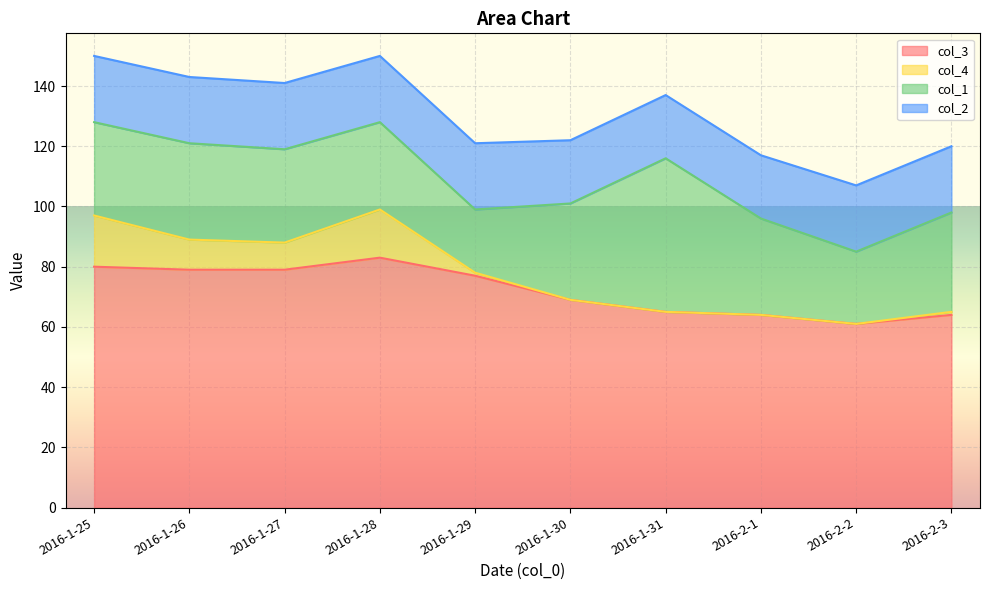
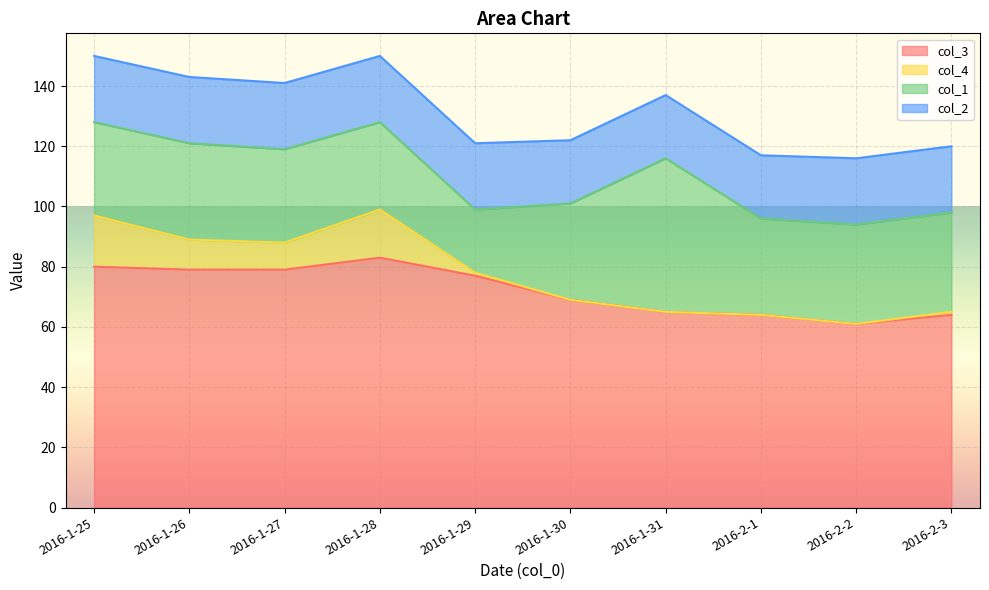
col_1, 2016-2-2: 24 -> 33
